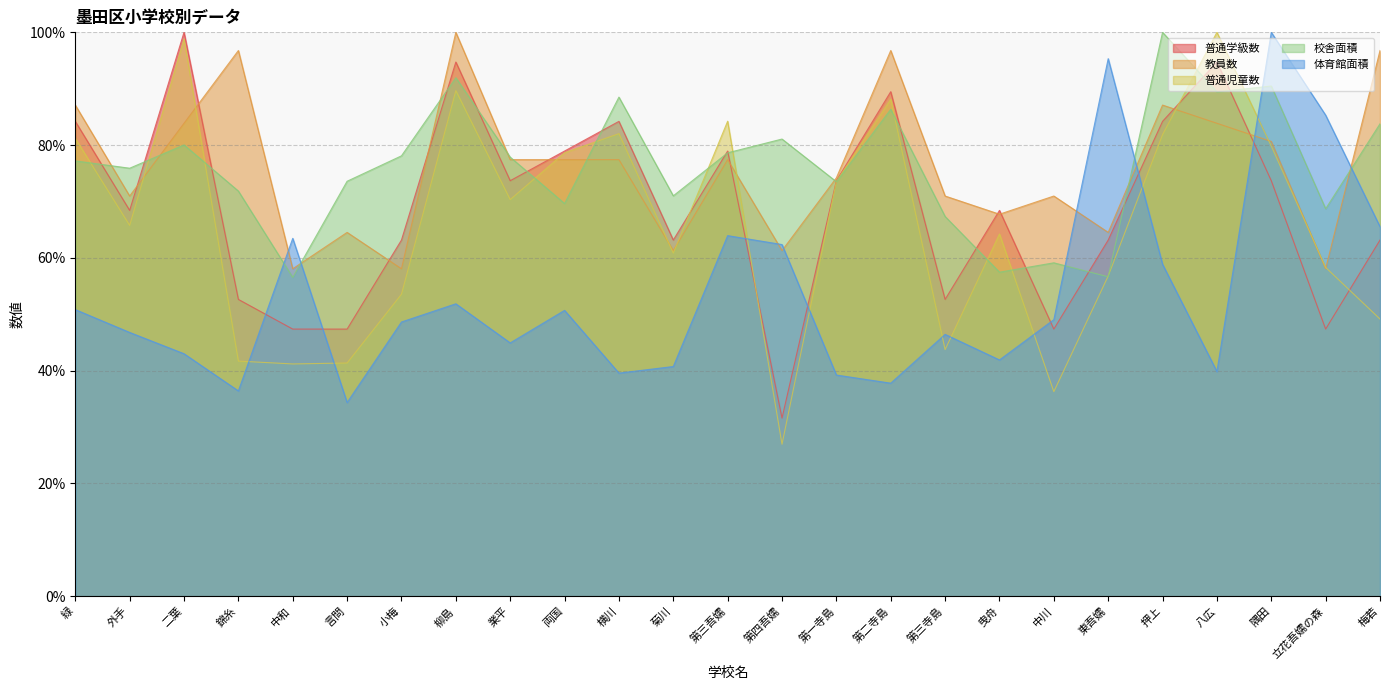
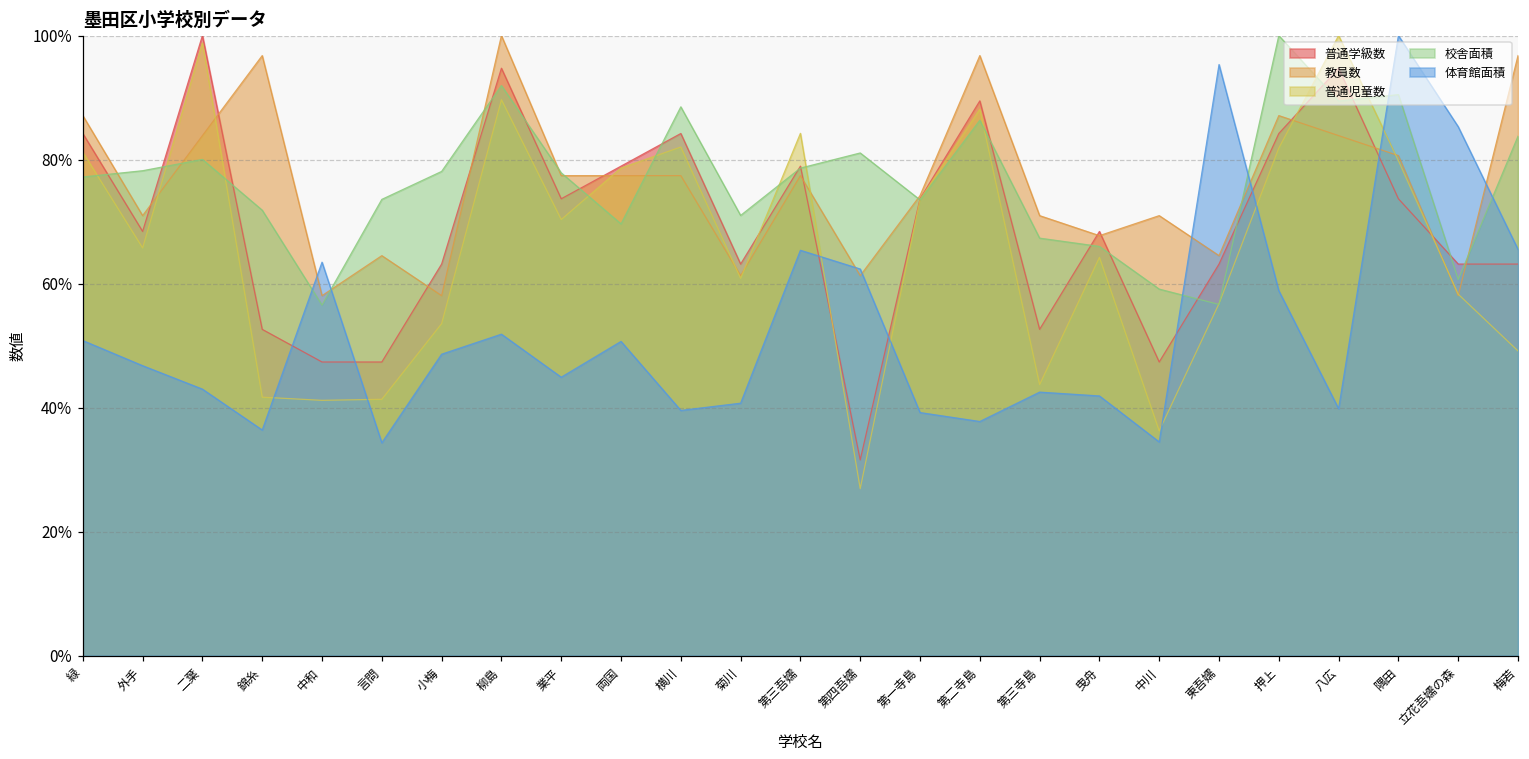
校舎面積, 外手: 76% -> 78%
体育館面積, 第三吾嬬: 64% -> 65%
体育館面積, 第三寺島: 46% -> 43%
校舎面積, 曳舟: 57% -> 66%
体育館面積, 中川: 49% -> 34%
普通学級数, 立花吾嬬の森: 47% -> 63%
校舎面積, 立花吾嬬の森: 69% -> 61%
